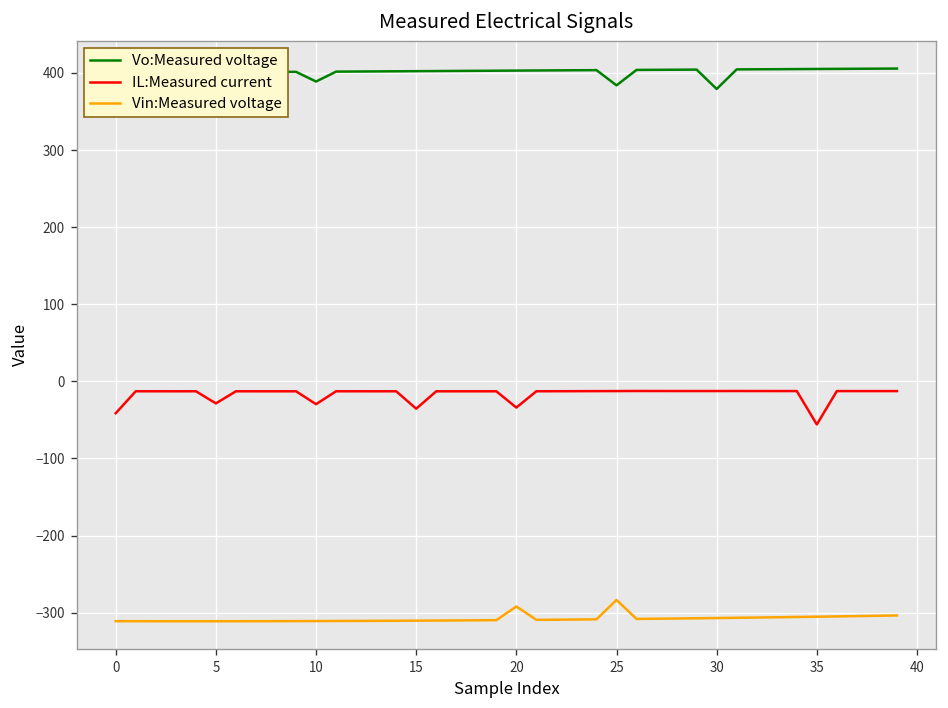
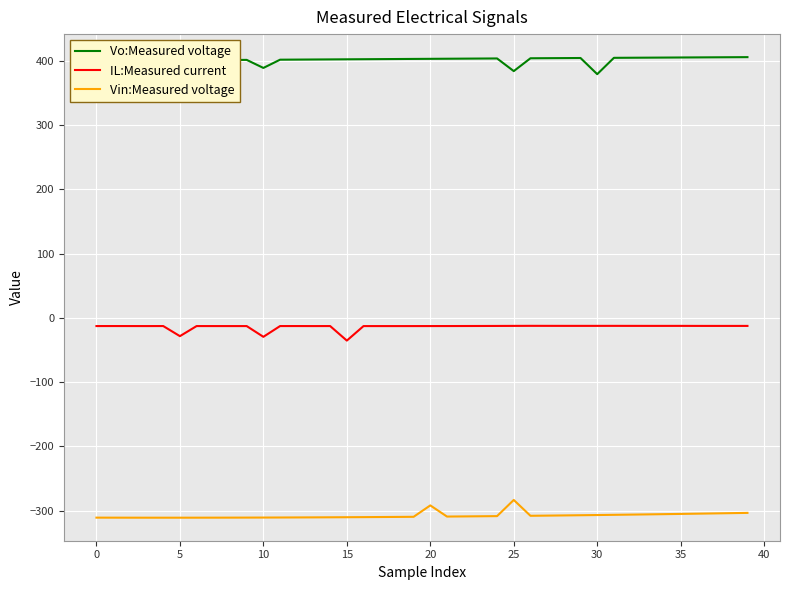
IL:Measured current, 0: -40 -> -10
IL:Measured current, 20: -30 -> -10
IL:Measured current, 35: -60 -> -10
